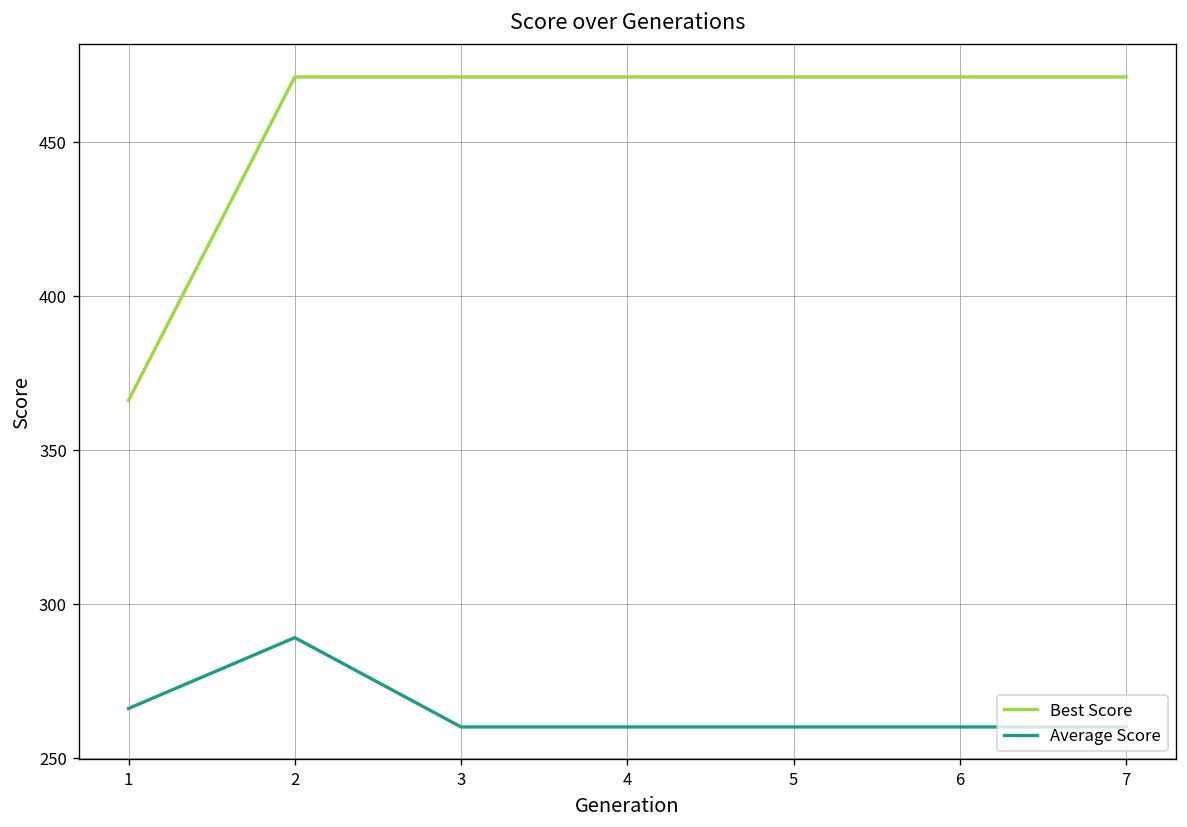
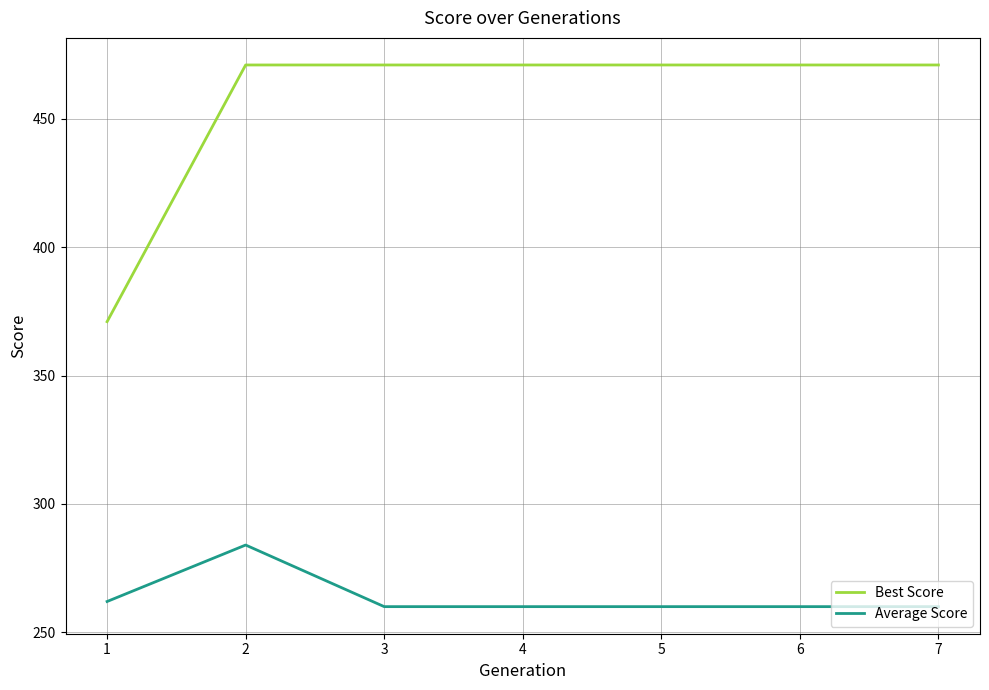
Best Score, 1: 366 -> 371
Average Score, 1: 266 -> 262
Average Score, 2: 289 -> 284
